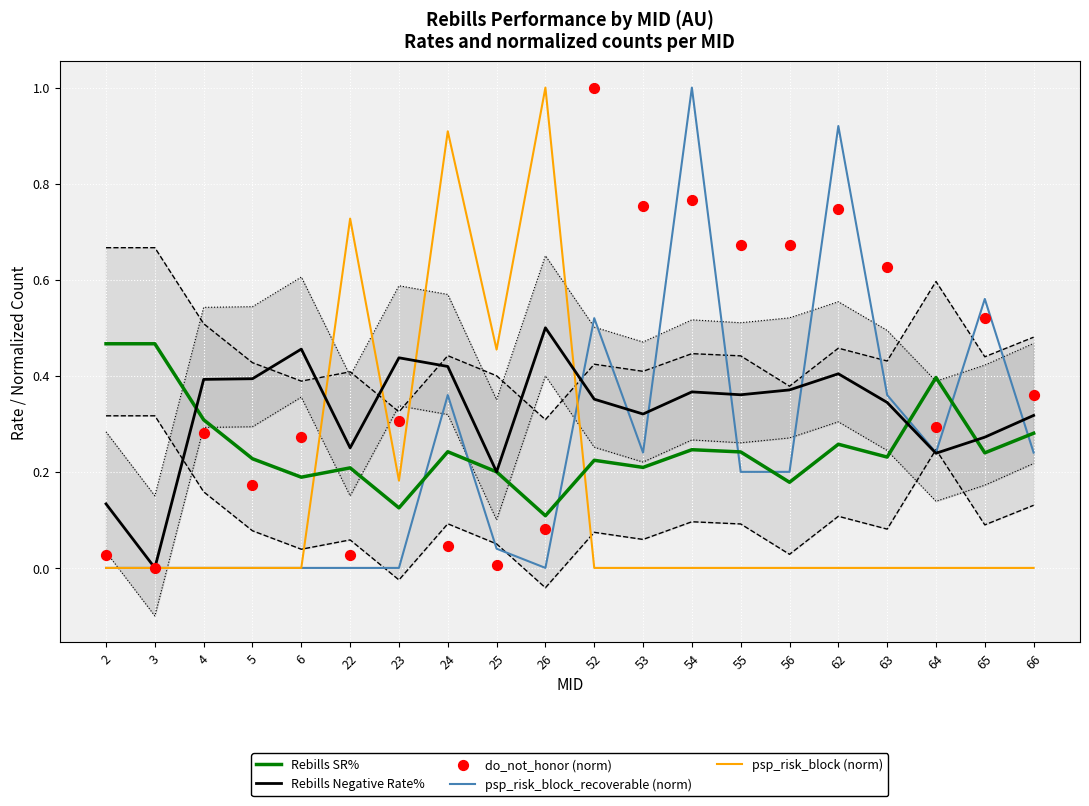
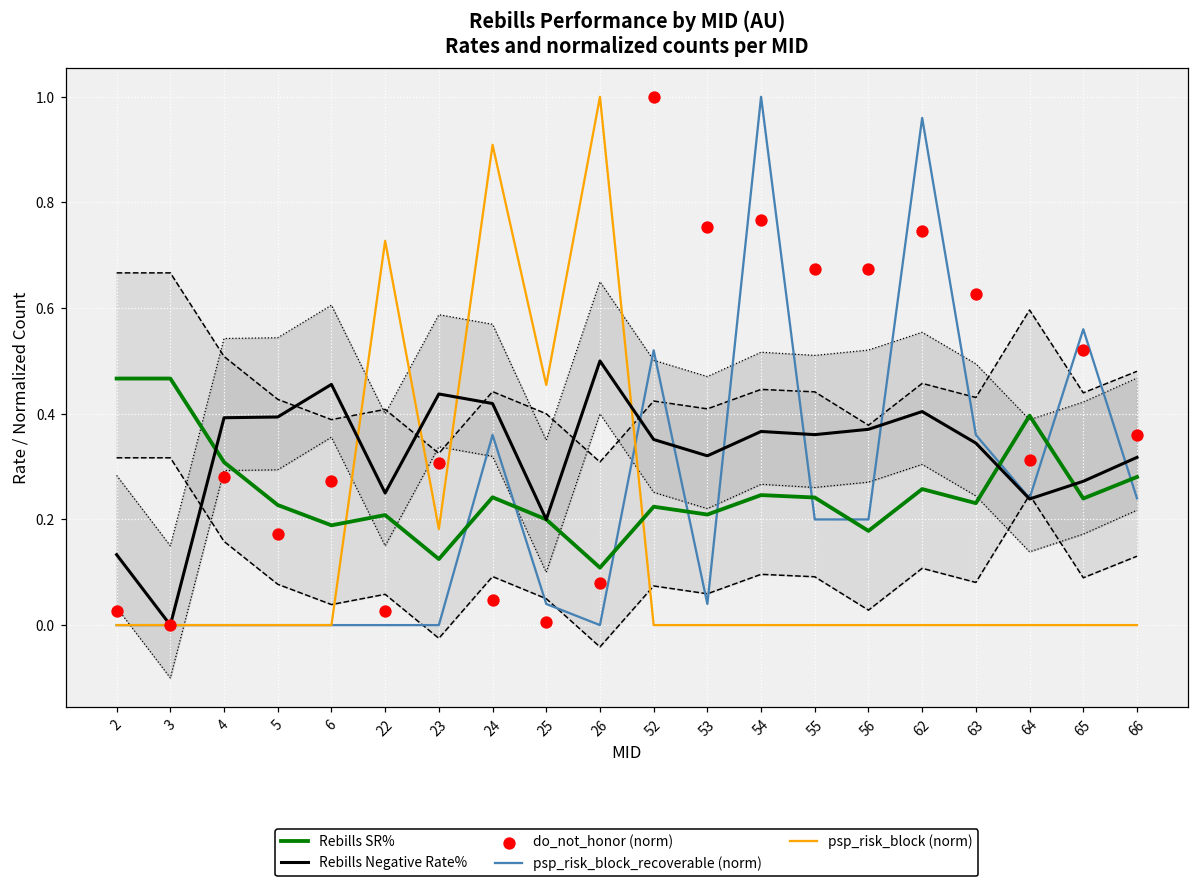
psp_risk_block_recoverable (norm), 53: 0.24 -> 0.04
psp_risk_block_recoverable (norm), 62: 0.92 -> 0.96
do_not_honor (norm), 64: 0.29 -> 0.31
